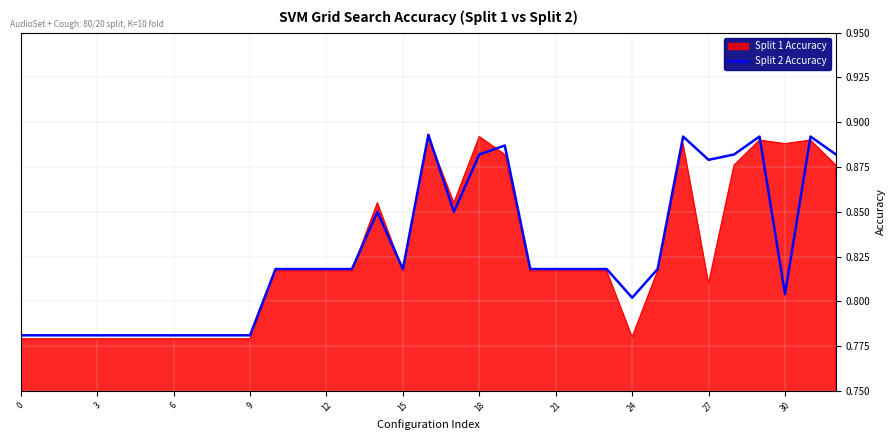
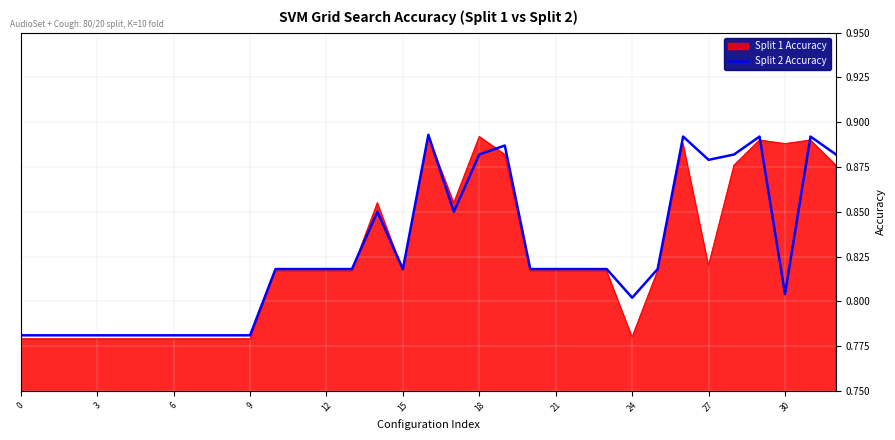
Split 1 Accuracy, 27: 0.81 -> 0.82
